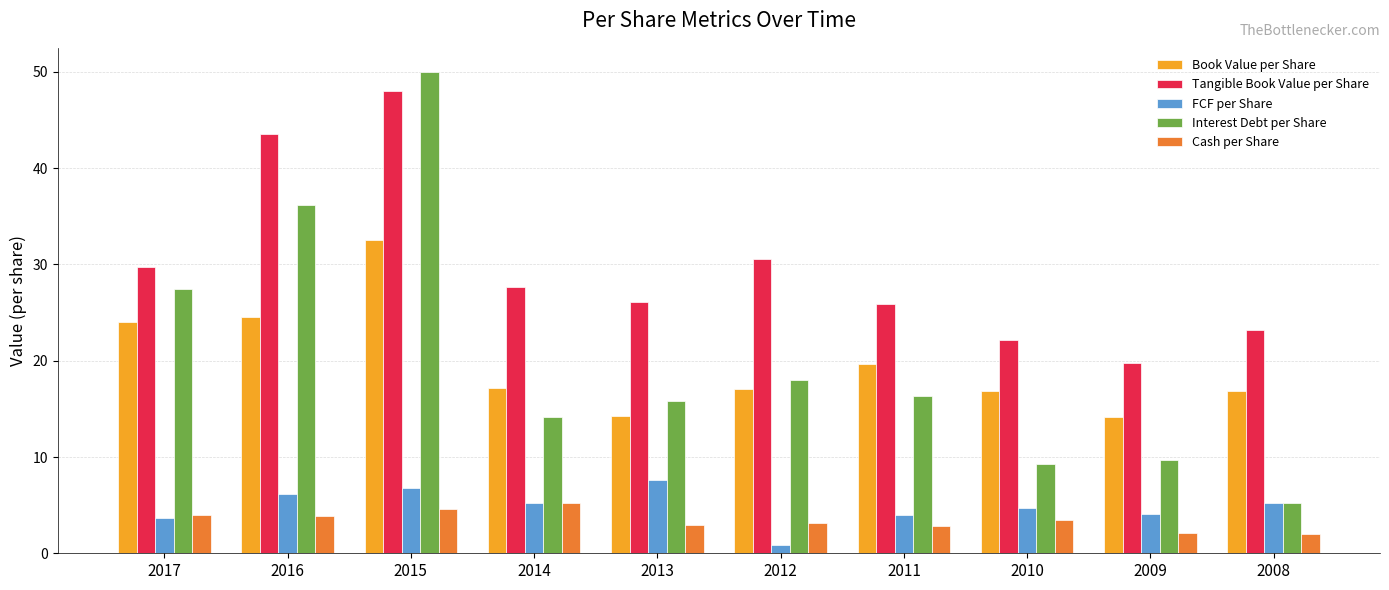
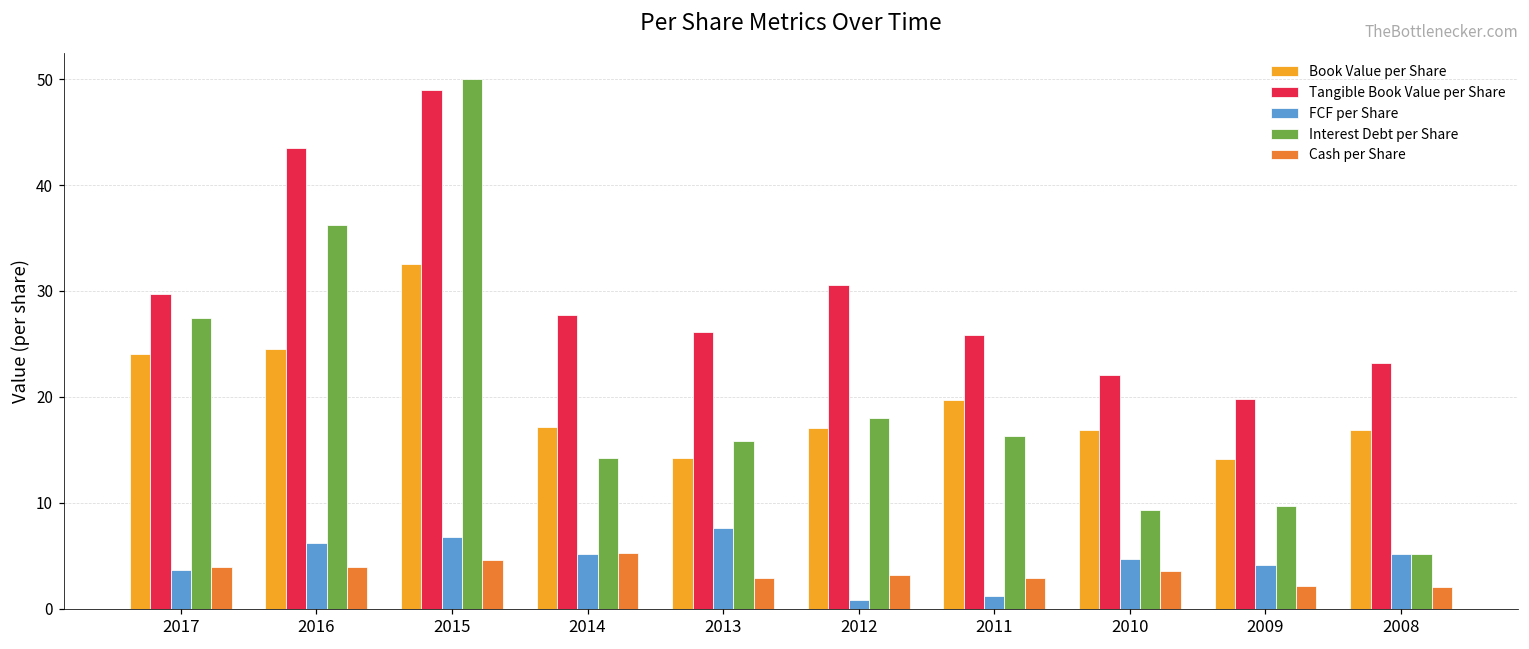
Tangible Book Value per Share, 2015: 48 -> 49
FCF per Share, 2011: 4 -> 1
